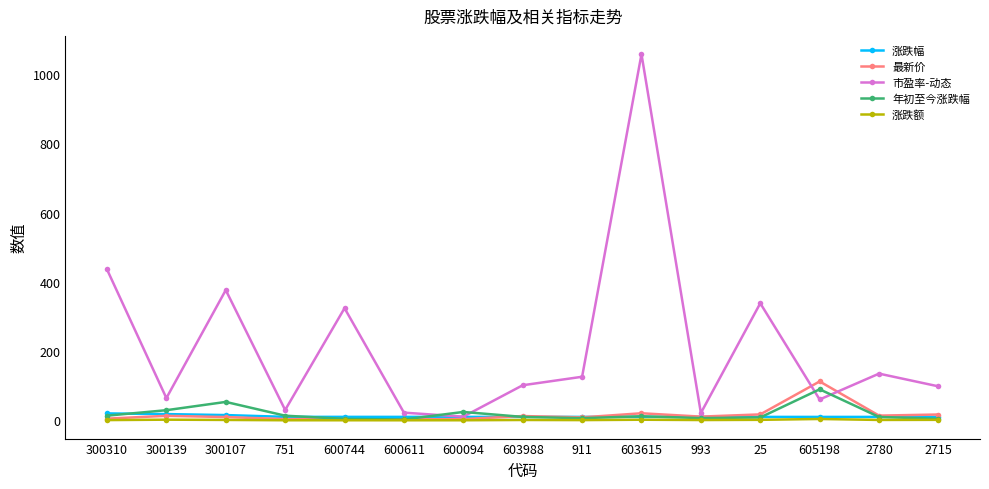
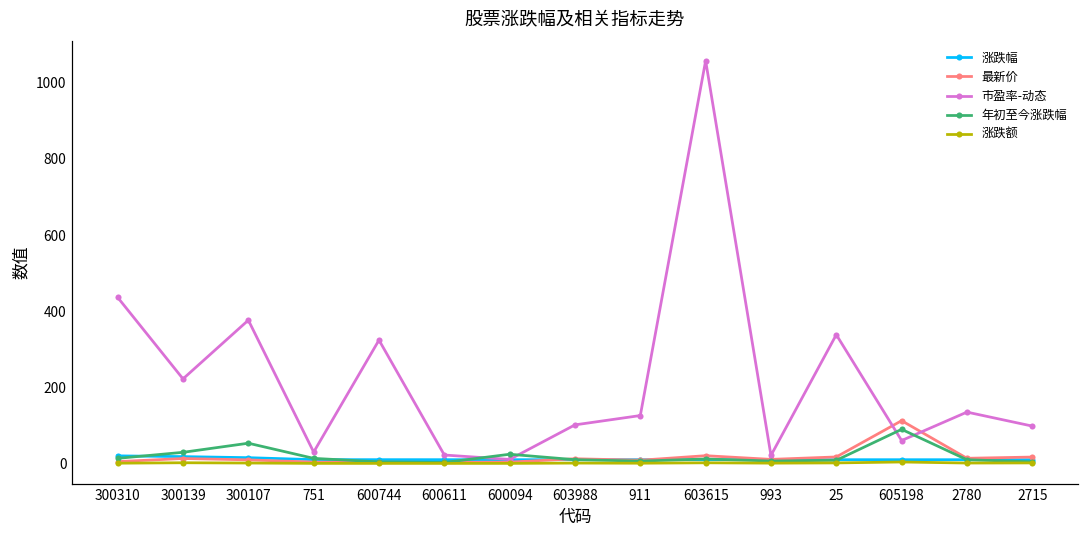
市盈率-动态, 300139: 60 -> 220
